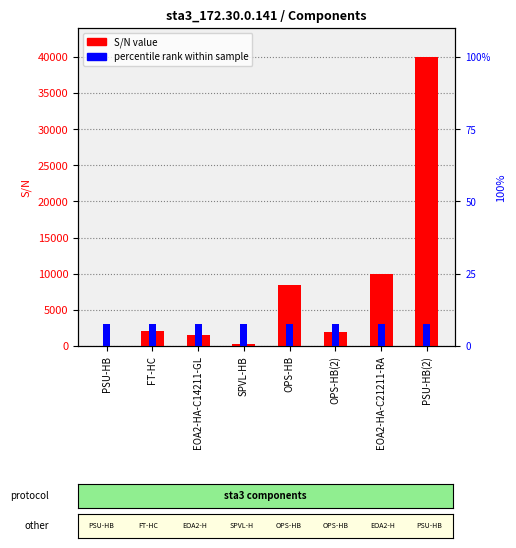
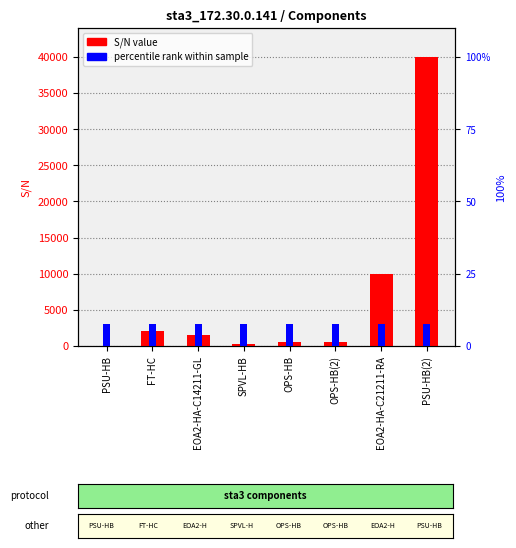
S/N value, OPS-HB: 8000 -> 1000
S/N value, OPS-HB(2): 2000 -> 1000
